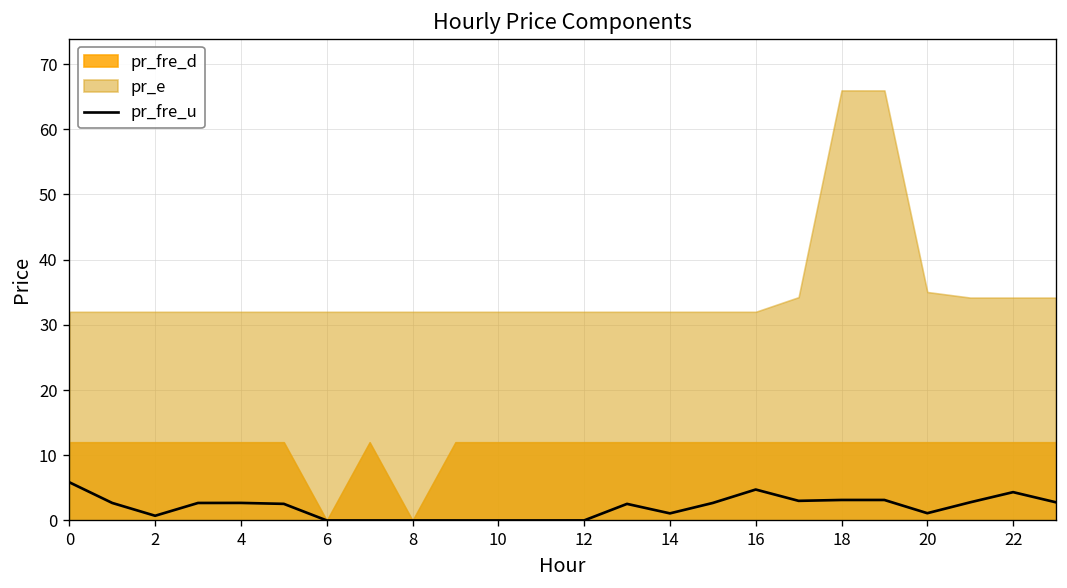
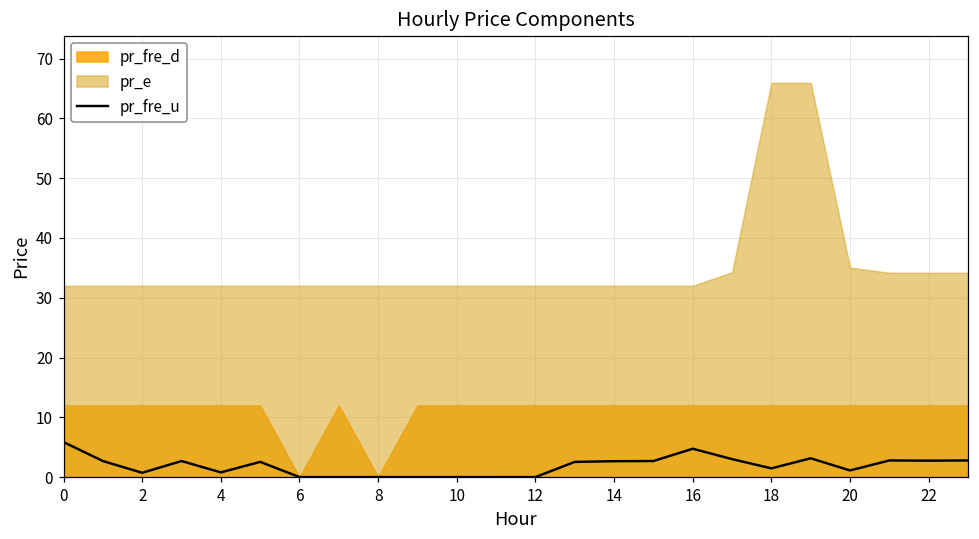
pr_fre_u, 4: 3 -> 1
pr_fre_u, 14: 1 -> 3
pr_fre_u, 18: 3 -> 1
pr_fre_u, 22: 4 -> 3
